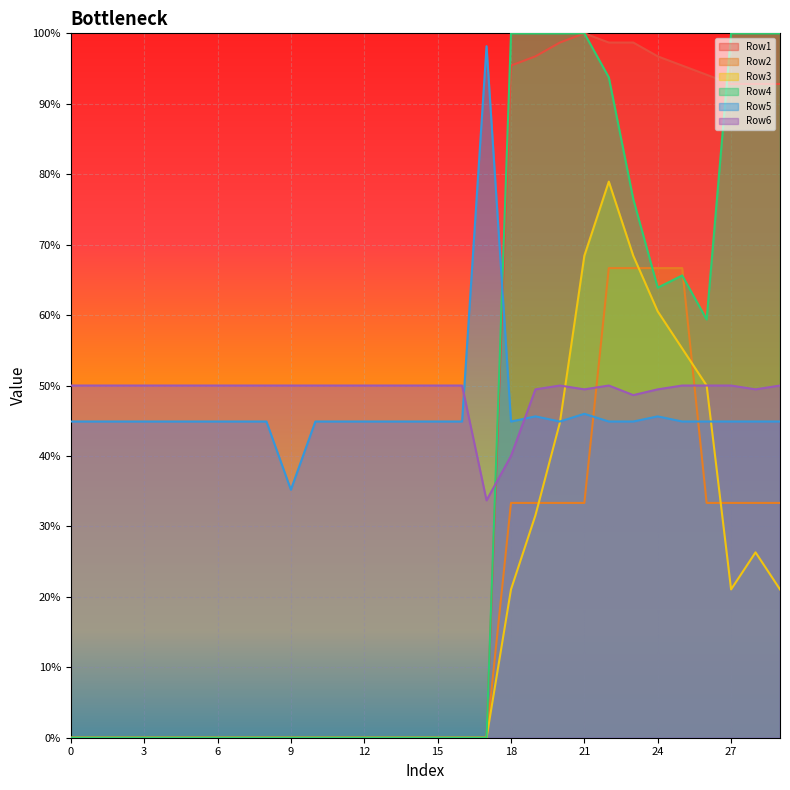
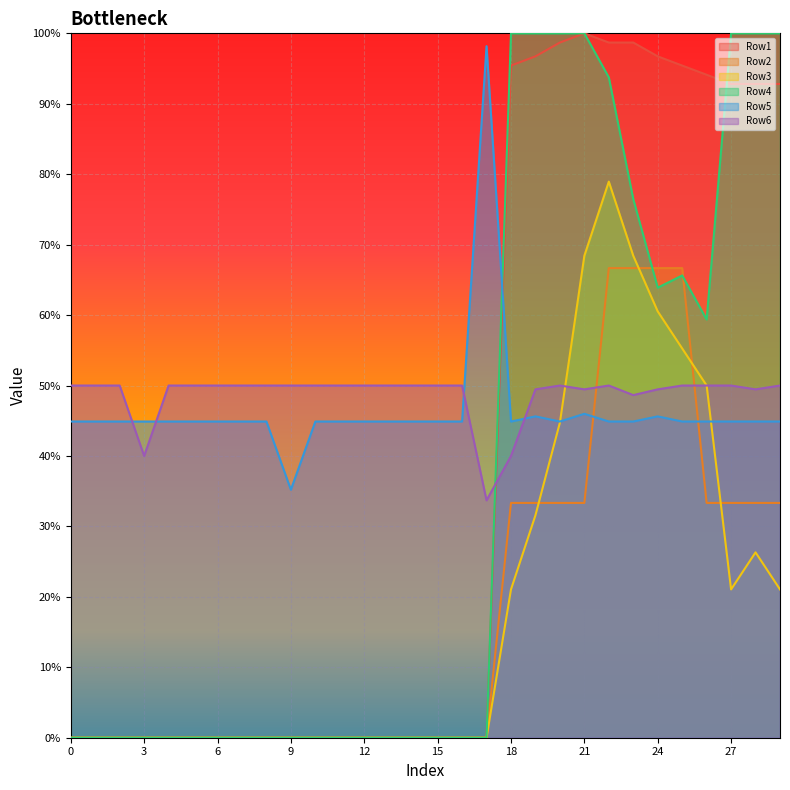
Row6, 3: 50% -> 40%
